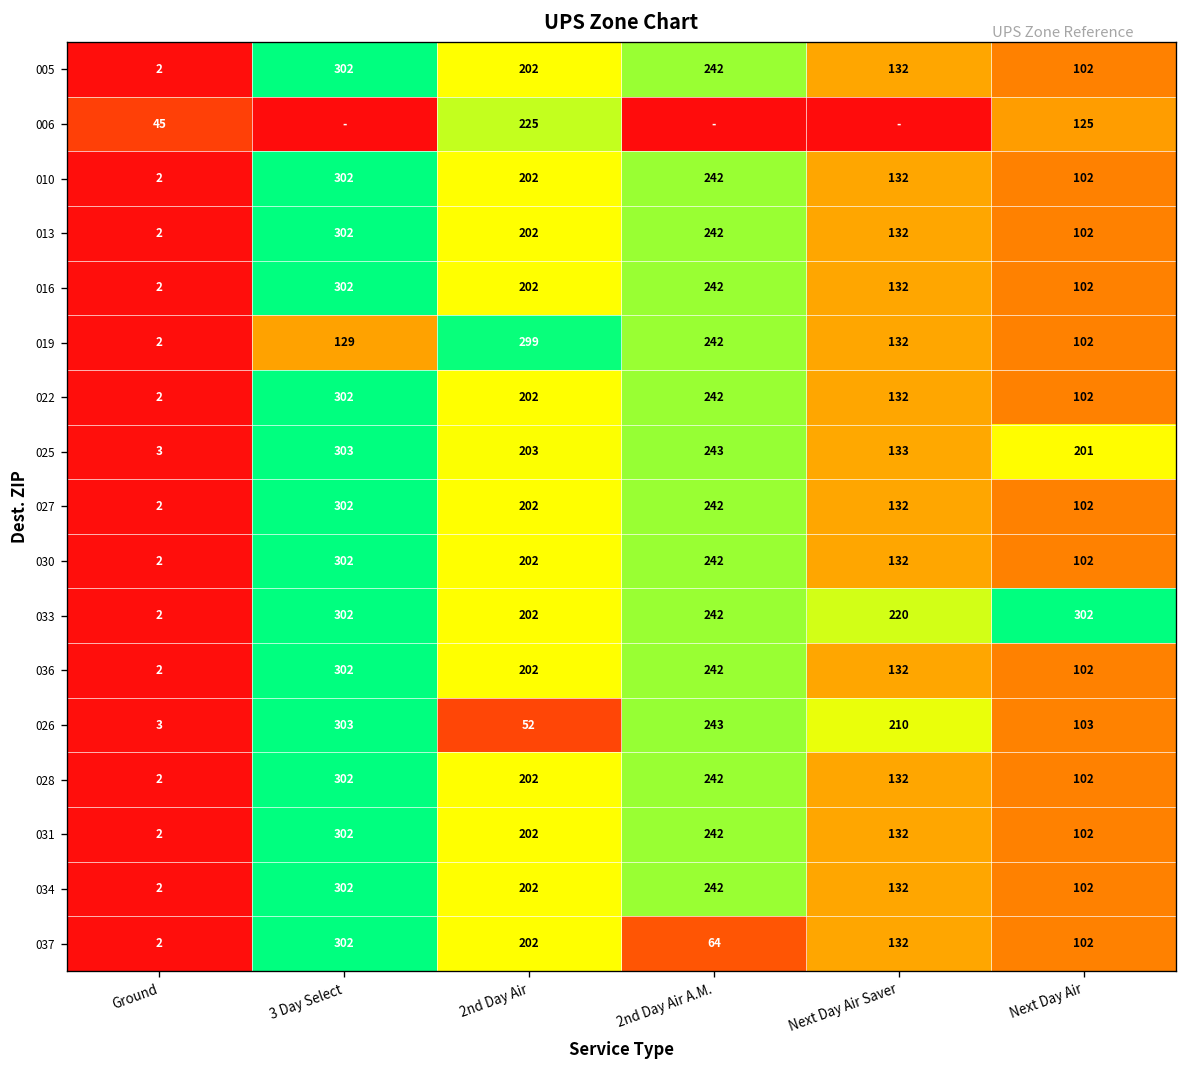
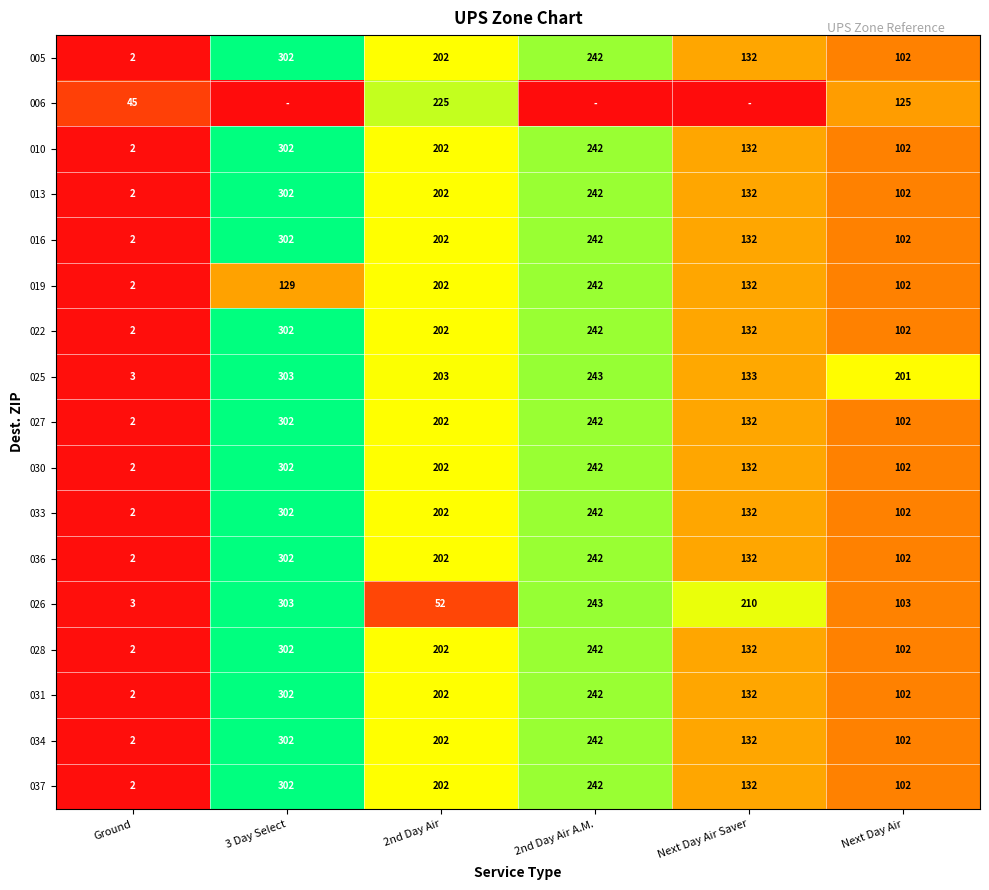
019, 2nd Day Air: 299 -> 202
033, Next Day Air Saver: 220 -> 132
033, Next Day Air: 302 -> 102
037, 2nd Day Air A.M.: 64 -> 242
